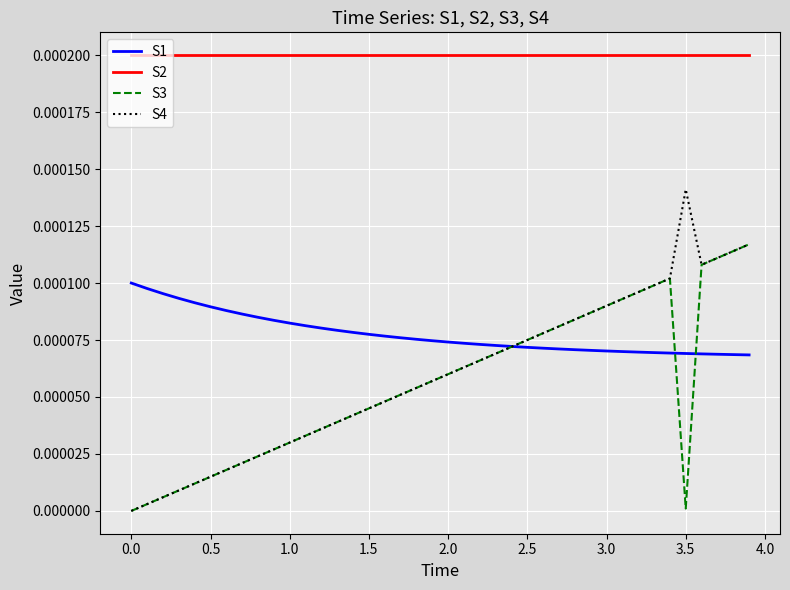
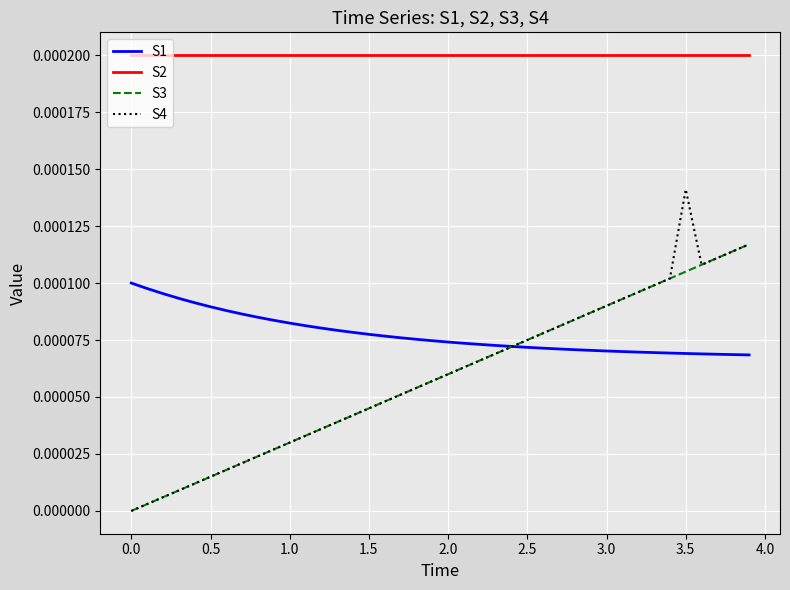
S3, 3.5: 0.000001 -> 0.000105
